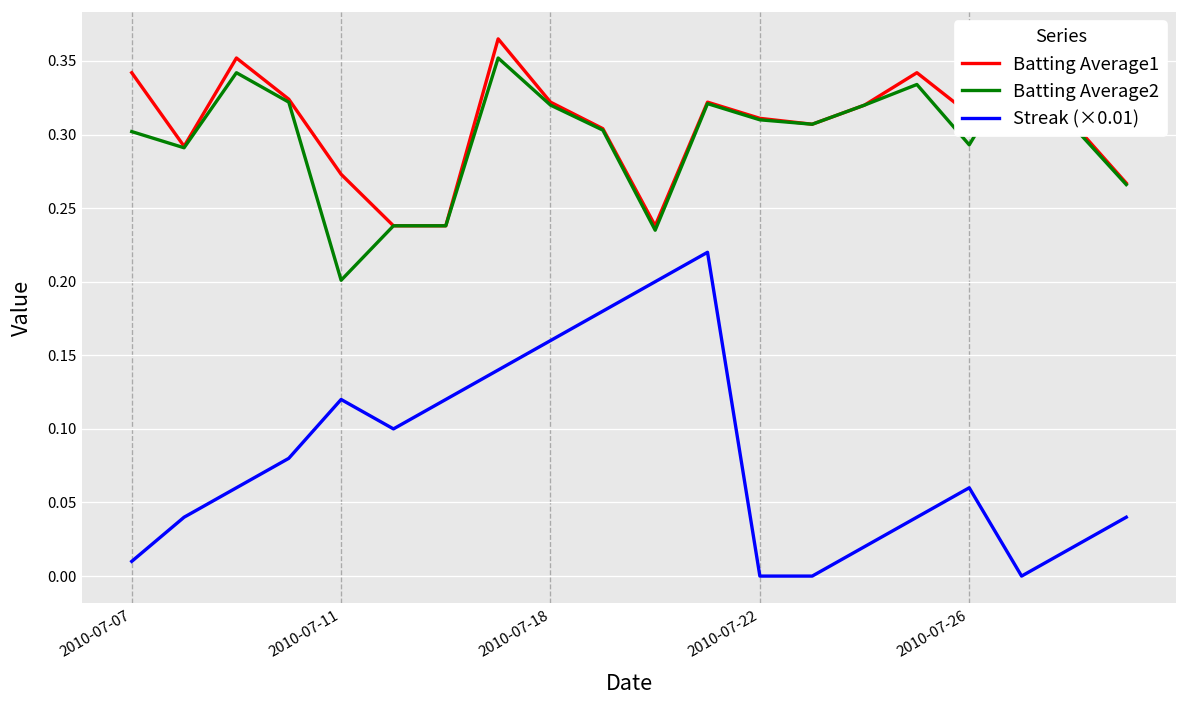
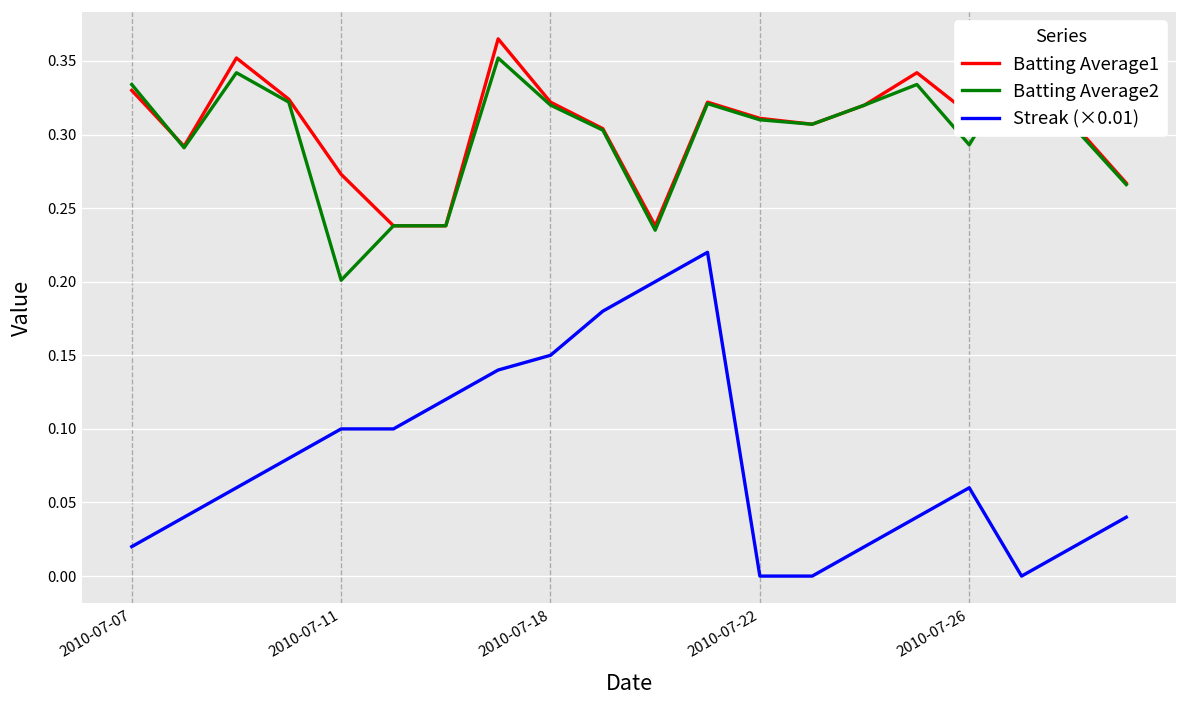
Batting Average1, 2010-07-07: 0.342 -> 0.330
Batting Average2, 2010-07-07: 0.302 -> 0.334
Streak (×0.01), 2010-07-07: 0.010 -> 0.020
Streak (×0.01), 2010-07-11: 0.120 -> 0.100
Streak (×0.01), 2010-07-18: 0.160 -> 0.150
